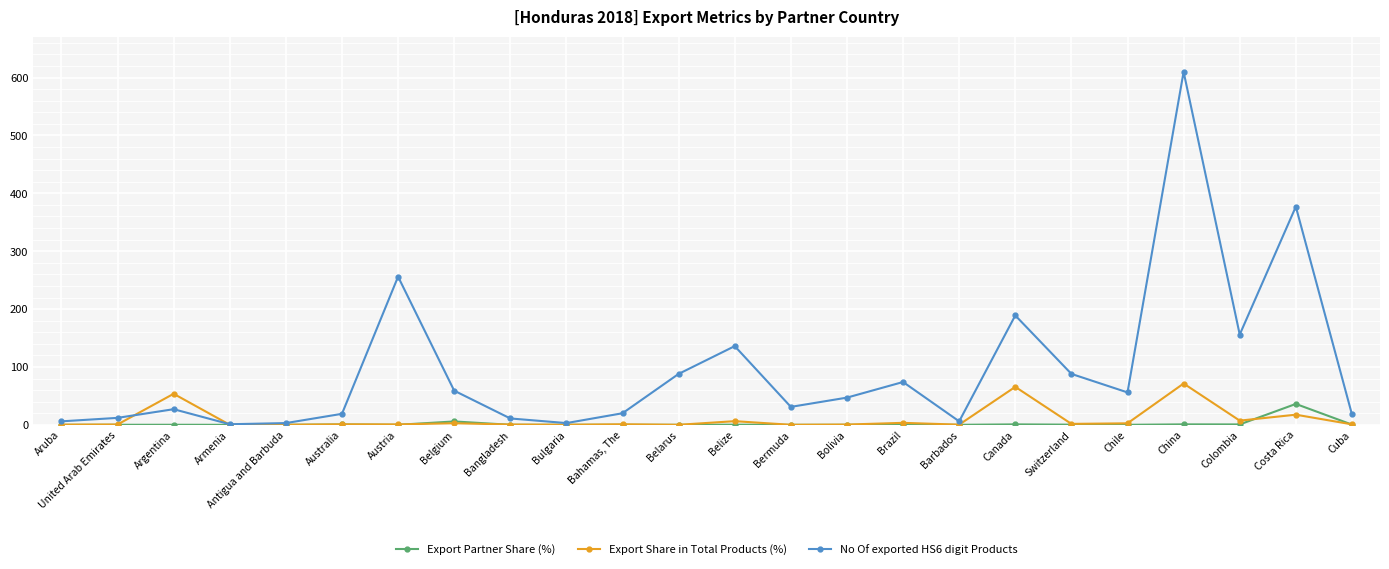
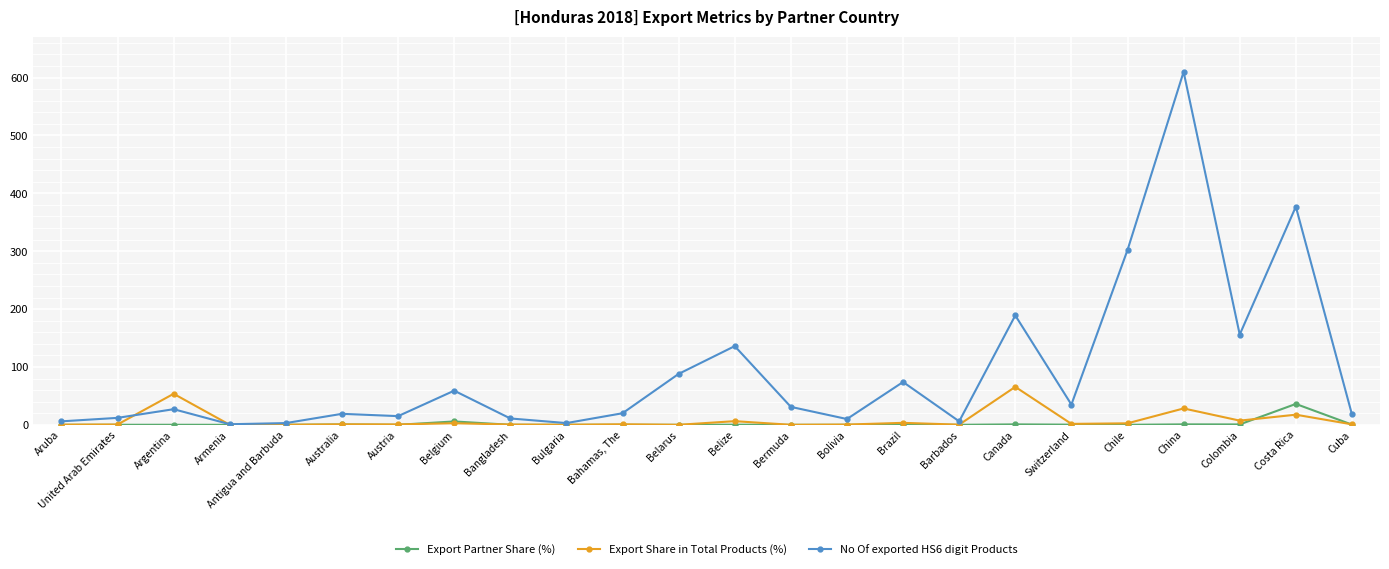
No Of exported HS6 digit Products, Austria: 260 -> 20
No Of exported HS6 digit Products, Bolivia: 50 -> 10
No Of exported HS6 digit Products, Switzerland: 90 -> 40
No Of exported HS6 digit Products, Chile: 60 -> 300
Export Share in Total Products (%), China: 70 -> 30
